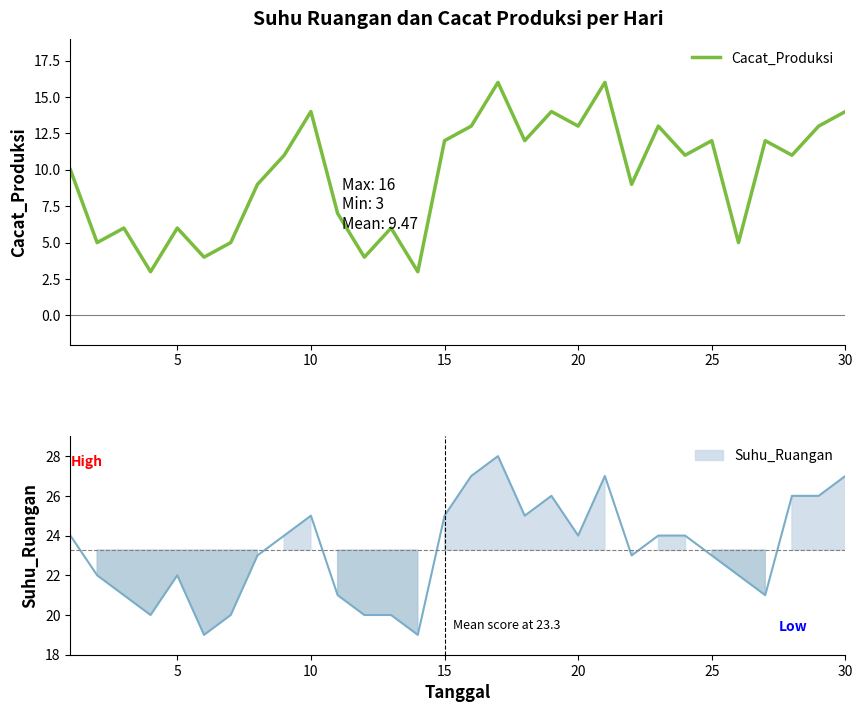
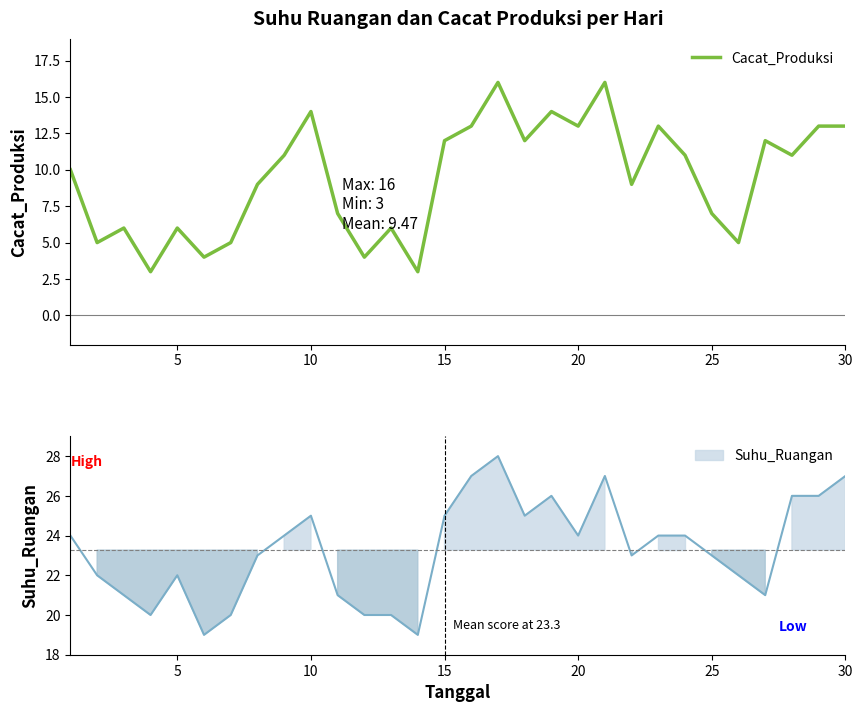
Suhu Ruangan dan Cacat Produksi per Hari, 25: 12 -> 7
Suhu Ruangan dan Cacat Produksi per Hari, 30: 14 -> 13
